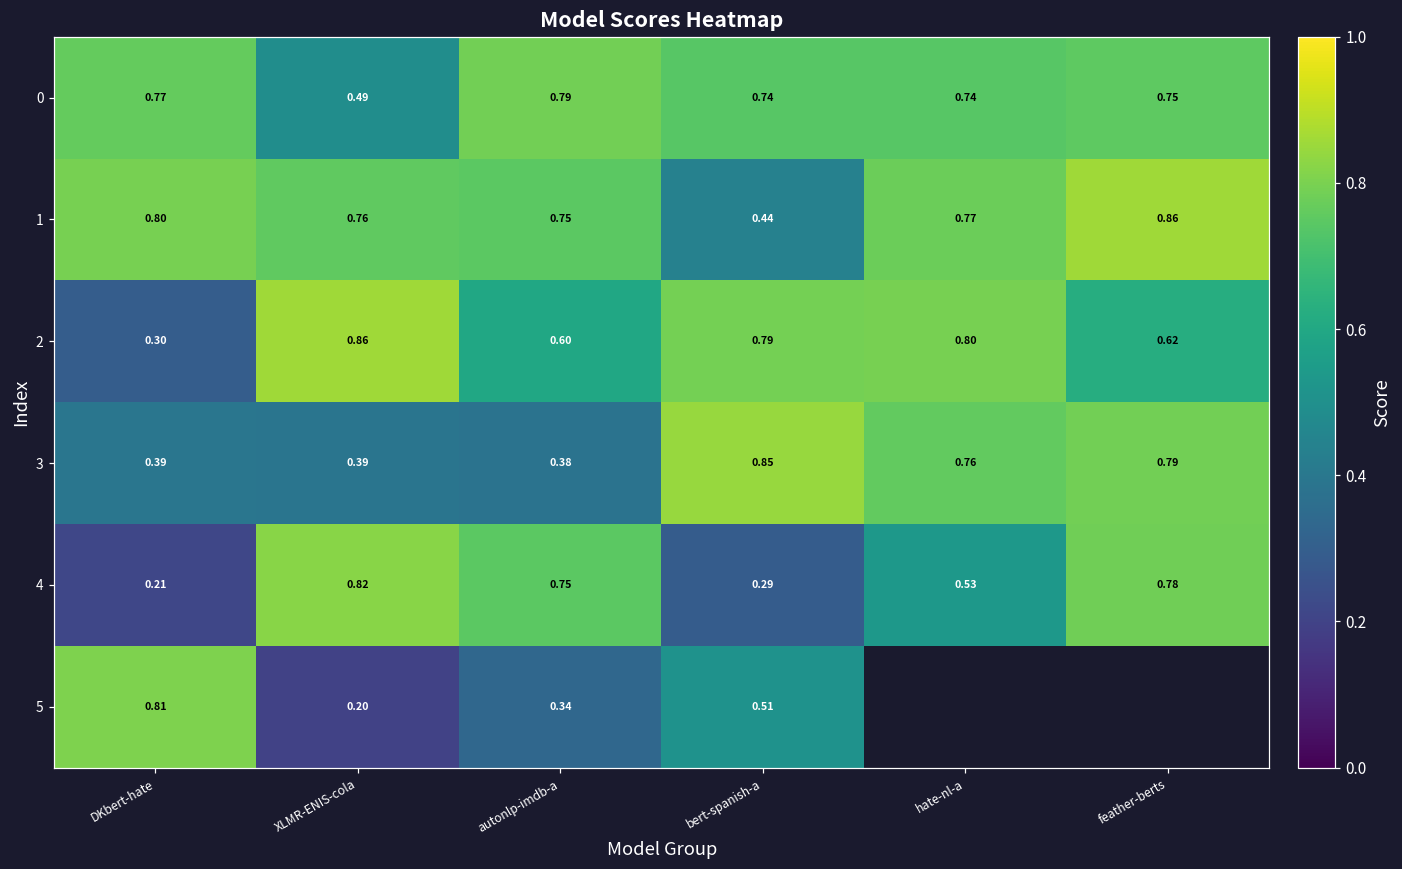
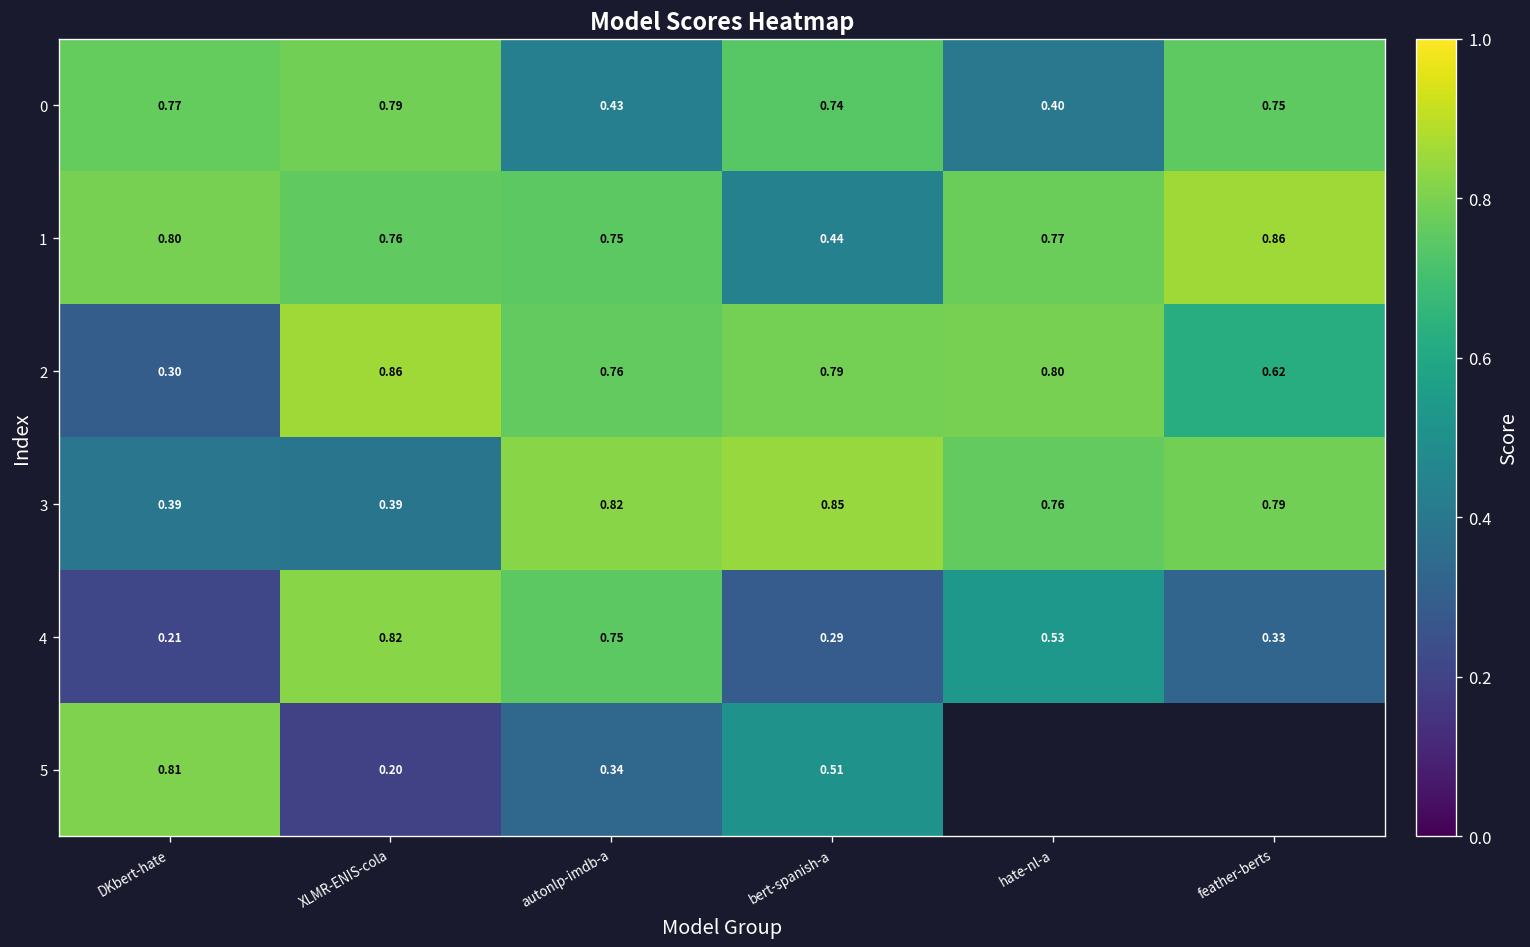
0, XLMR-ENIS-cola: 0.49 -> 0.79
0, autonlp-imdb-a: 0.79 -> 0.43
0, hate-nl-a: 0.74 -> 0.40
2, autonlp-imdb-a: 0.60 -> 0.76
3, autonlp-imdb-a: 0.38 -> 0.82
4, feather-berts: 0.78 -> 0.33
